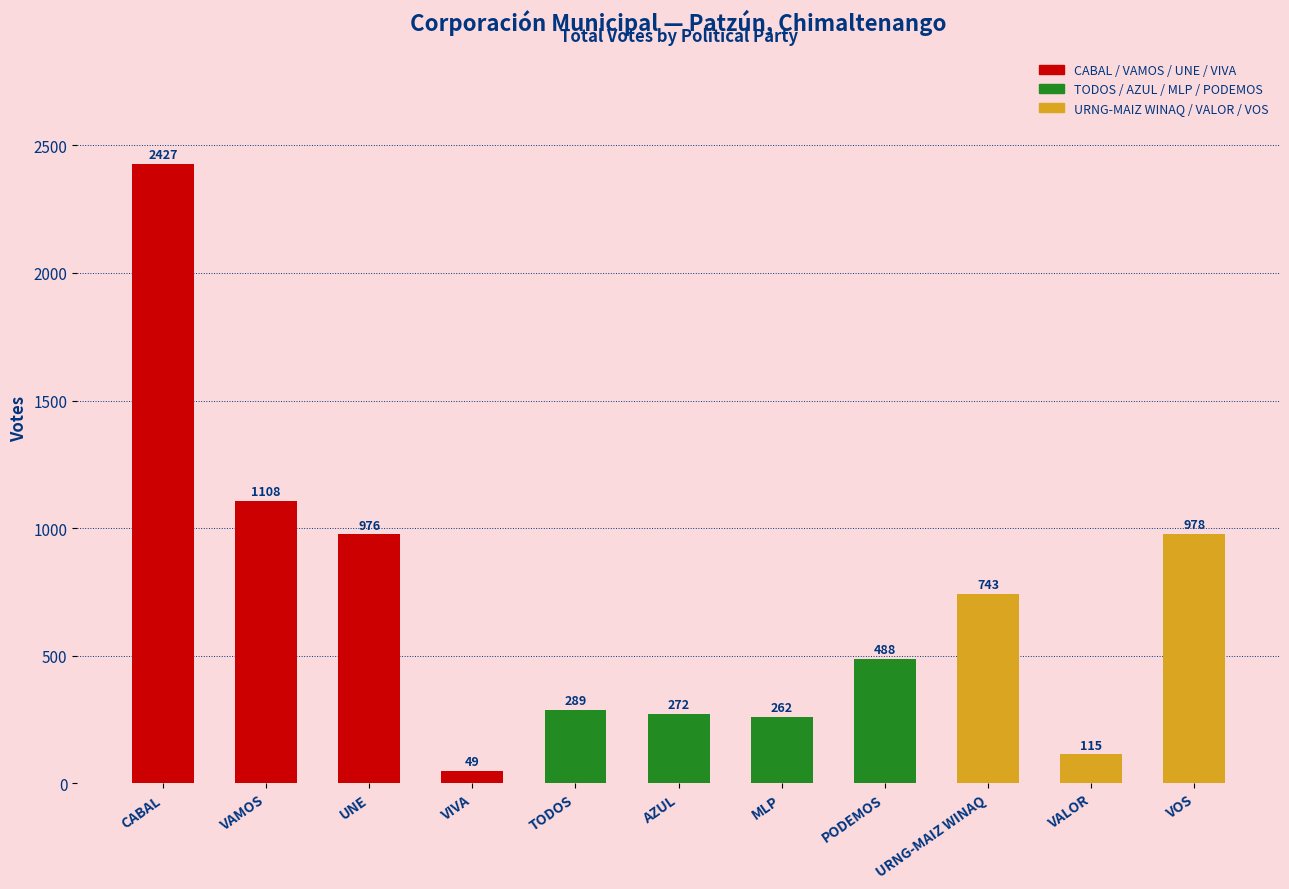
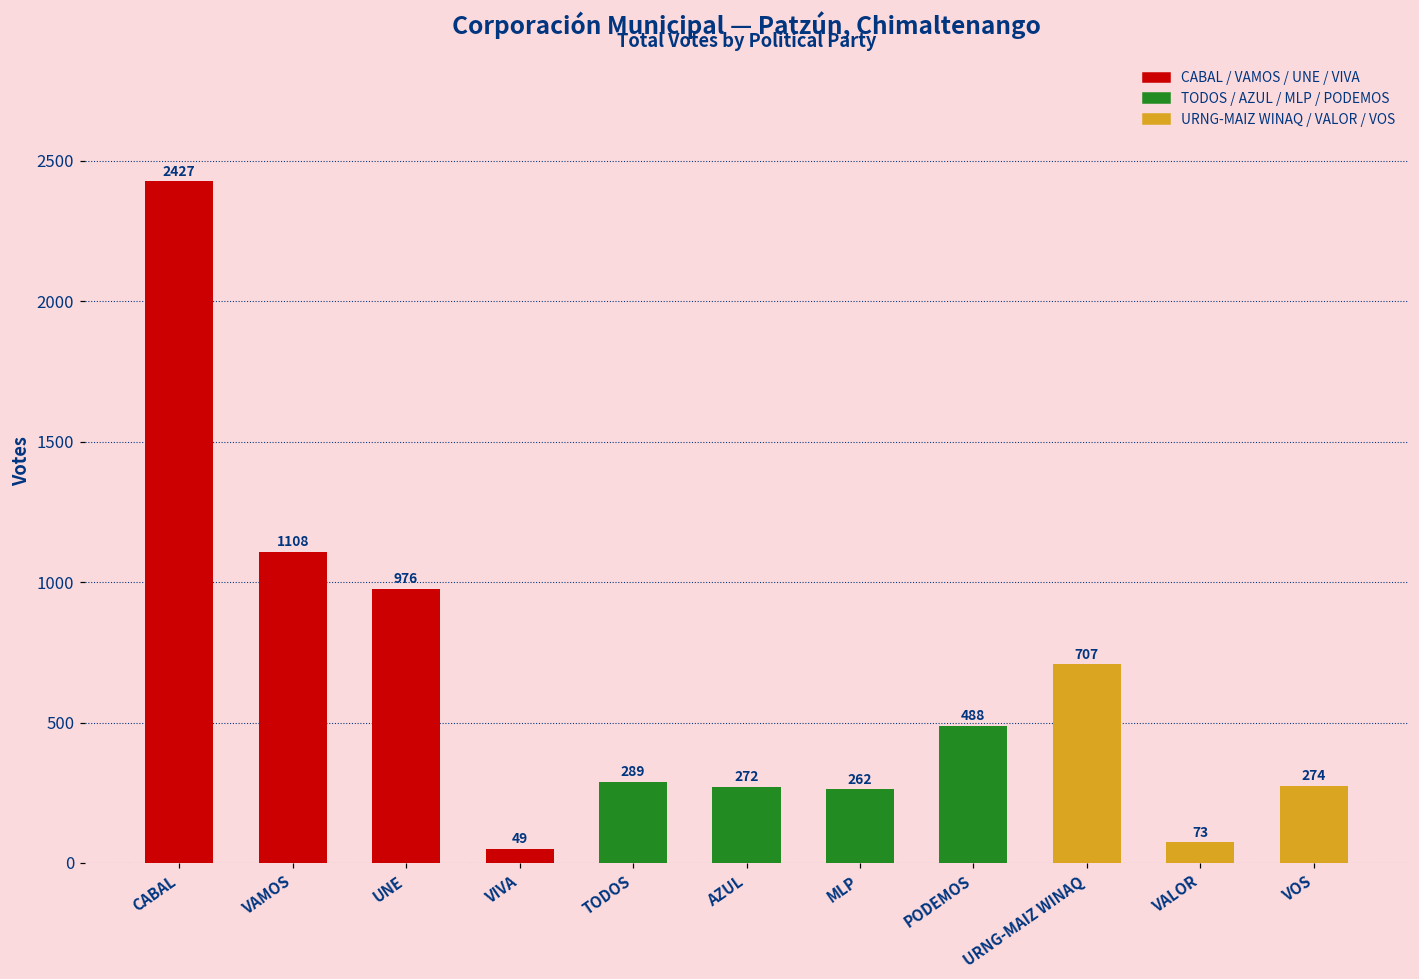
URNG-MAIZ WINAQ: 743 -> 707
VALOR: 115 -> 73
VOS: 978 -> 274
